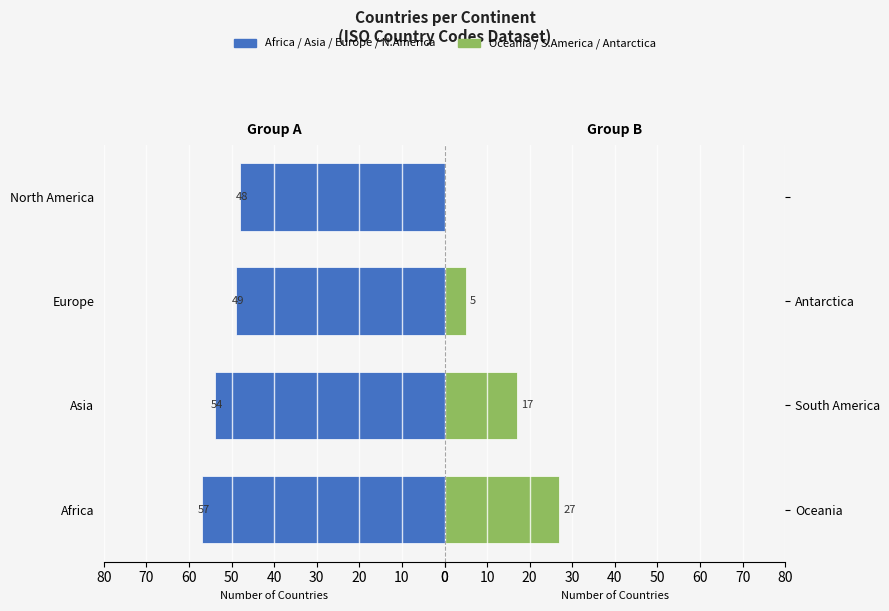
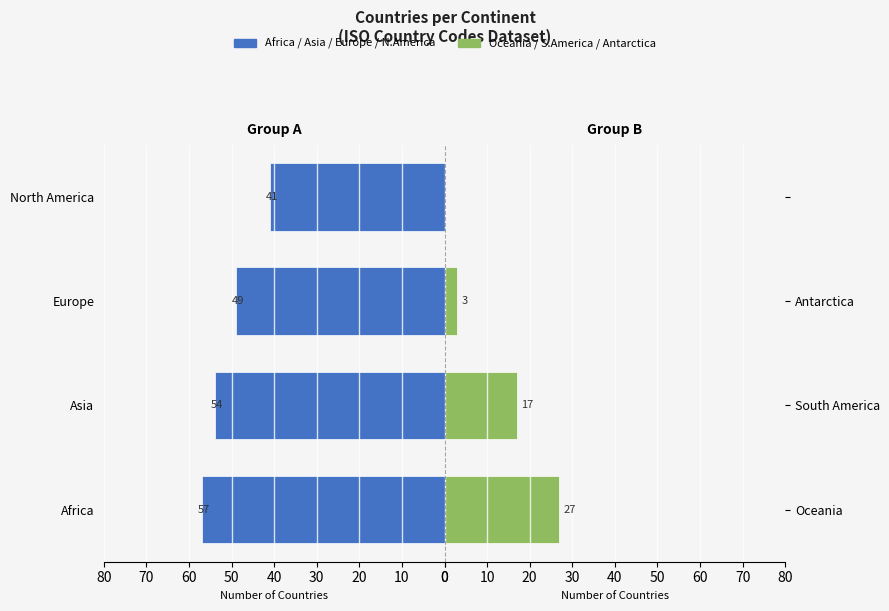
Group A, North America: 48 -> 41
Group B, Antarctica: 5 -> 3
